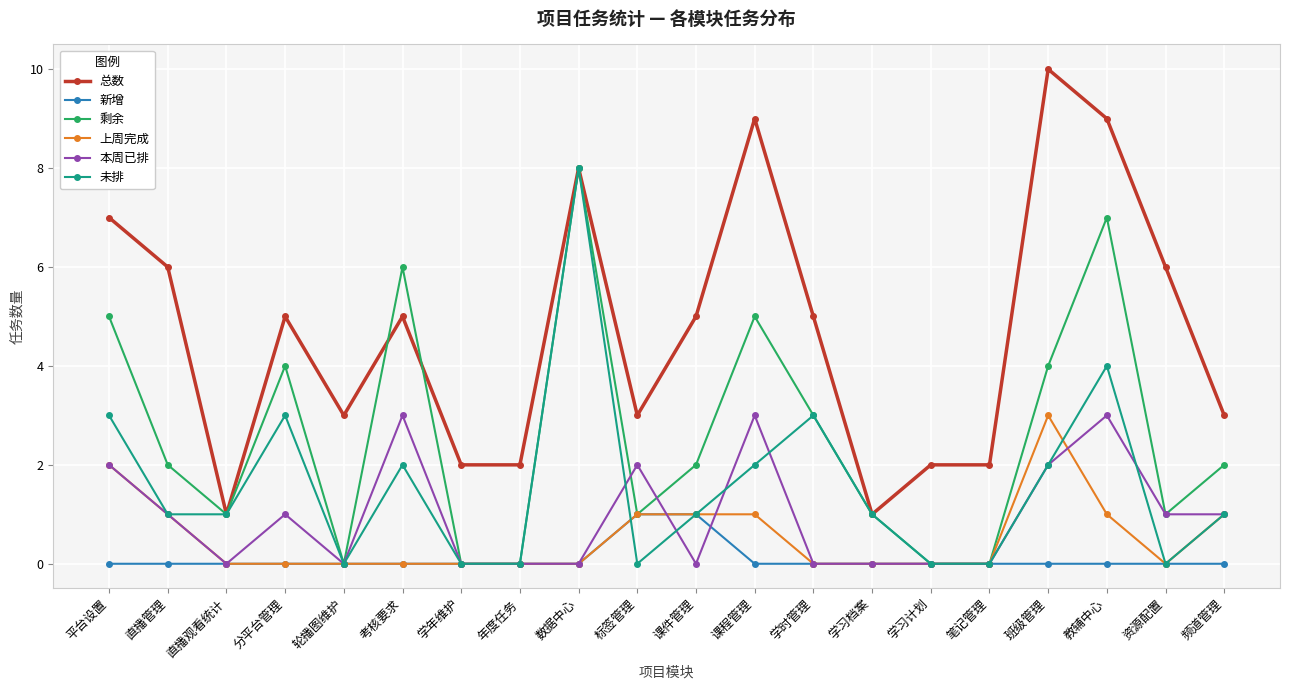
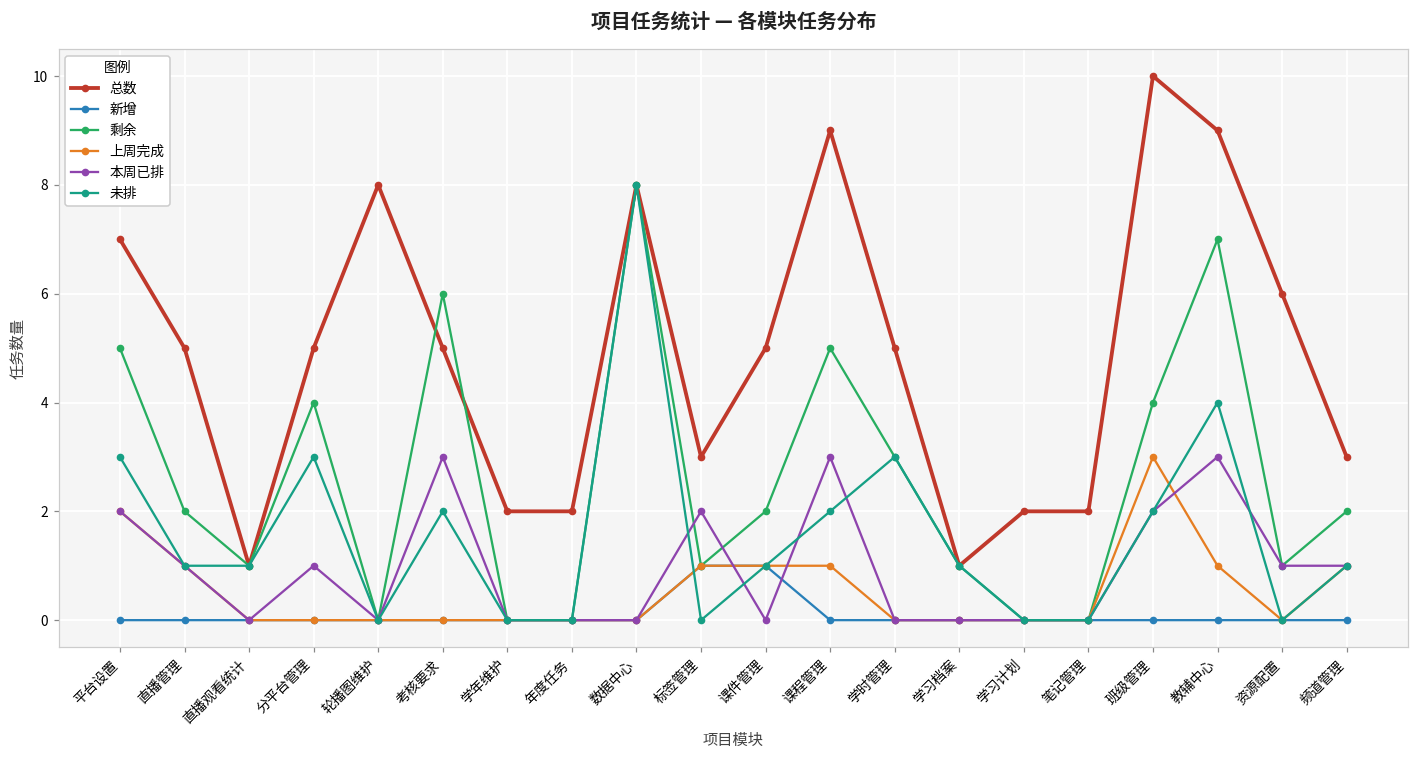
总数, 直播管理: 6 -> 5
总数, 轮播图维护: 3 -> 8
